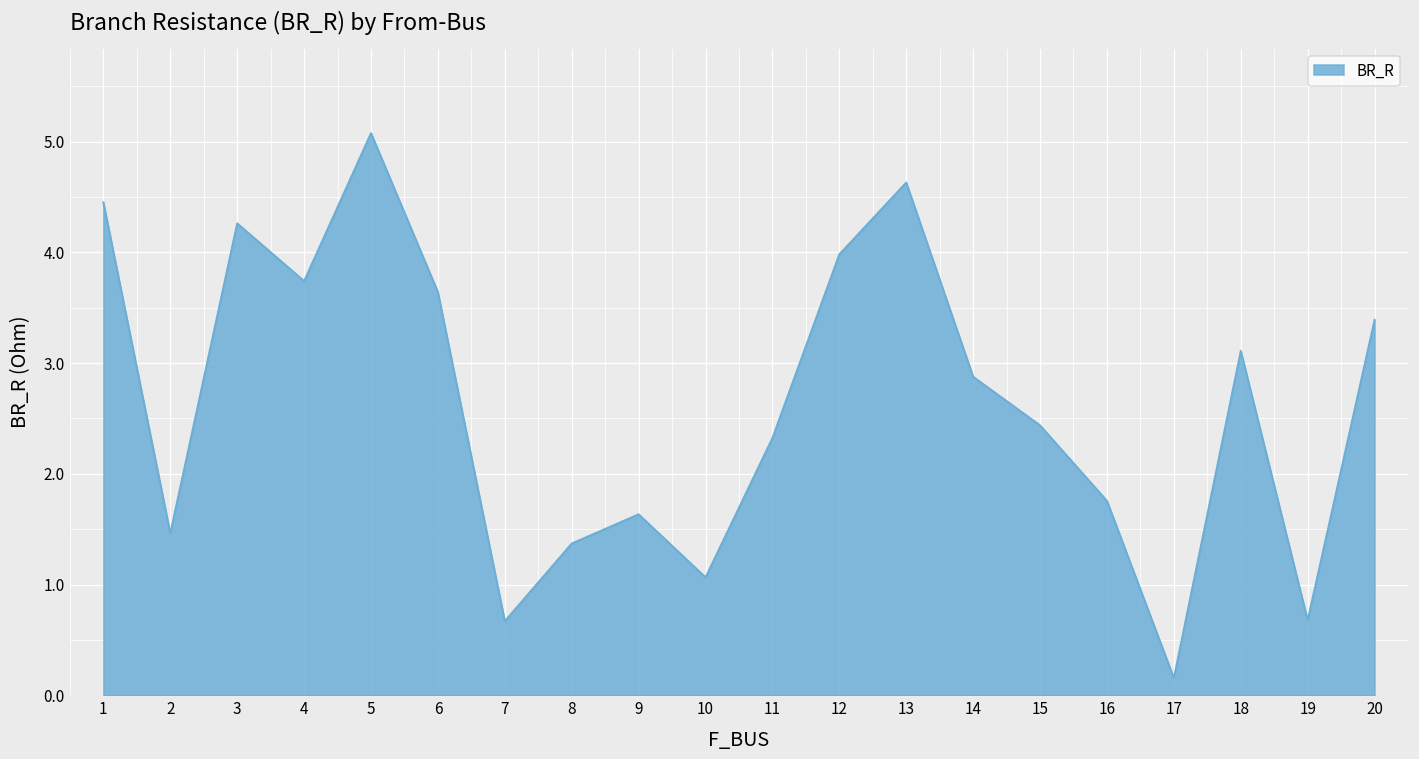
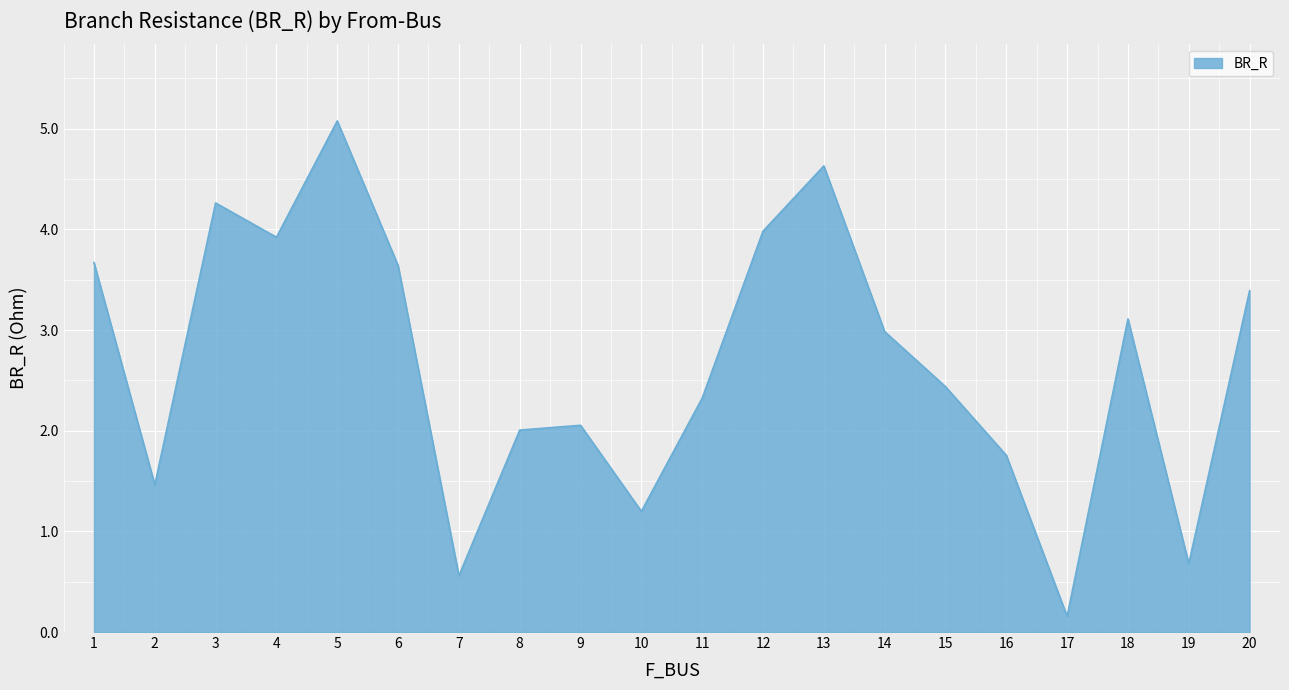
1: 4.45 -> 3.67
4: 3.74 -> 3.92
7: 0.67 -> 0.56
8: 1.37 -> 2.01
9: 1.63 -> 2.05
10: 1.07 -> 1.20
14: 2.88 -> 2.98
